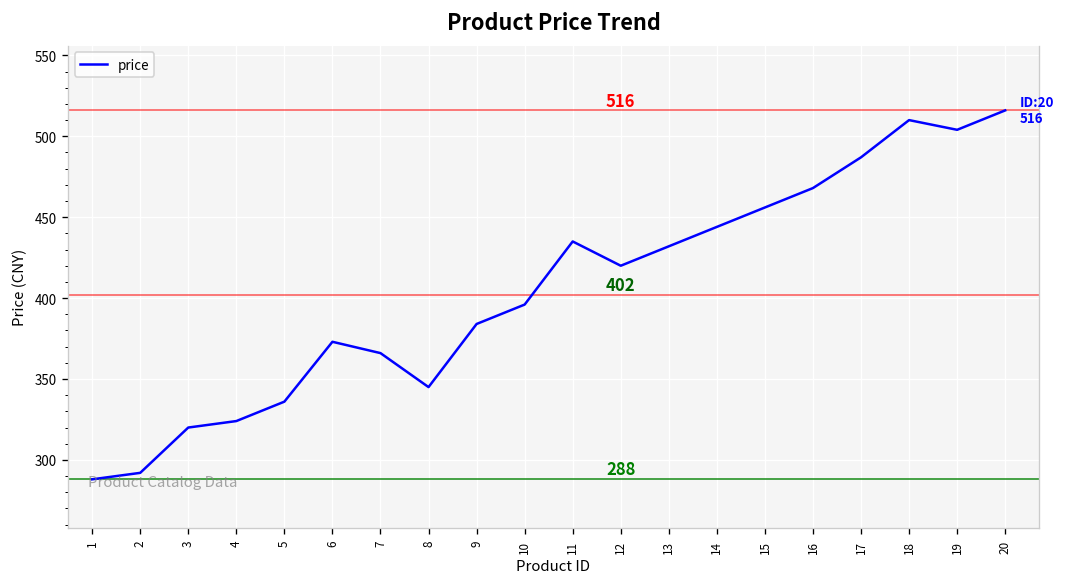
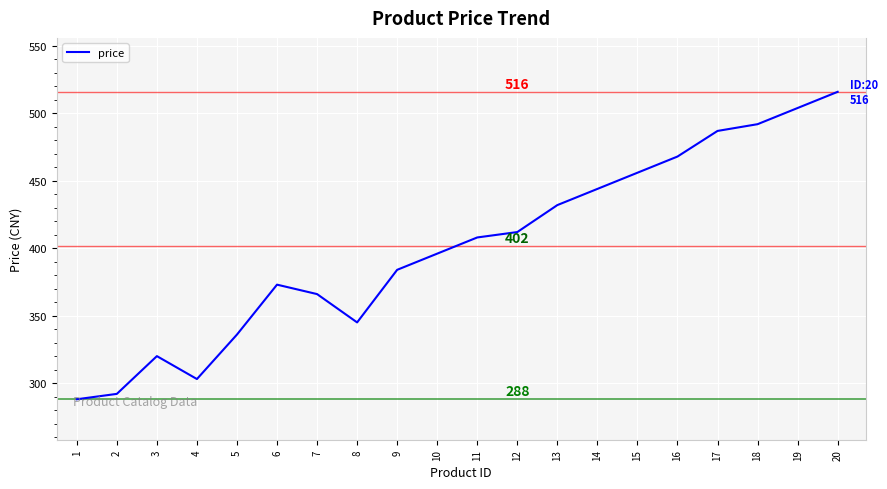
4: 324 -> 303
11: 435 -> 408
12: 420 -> 412
18: 510 -> 492
